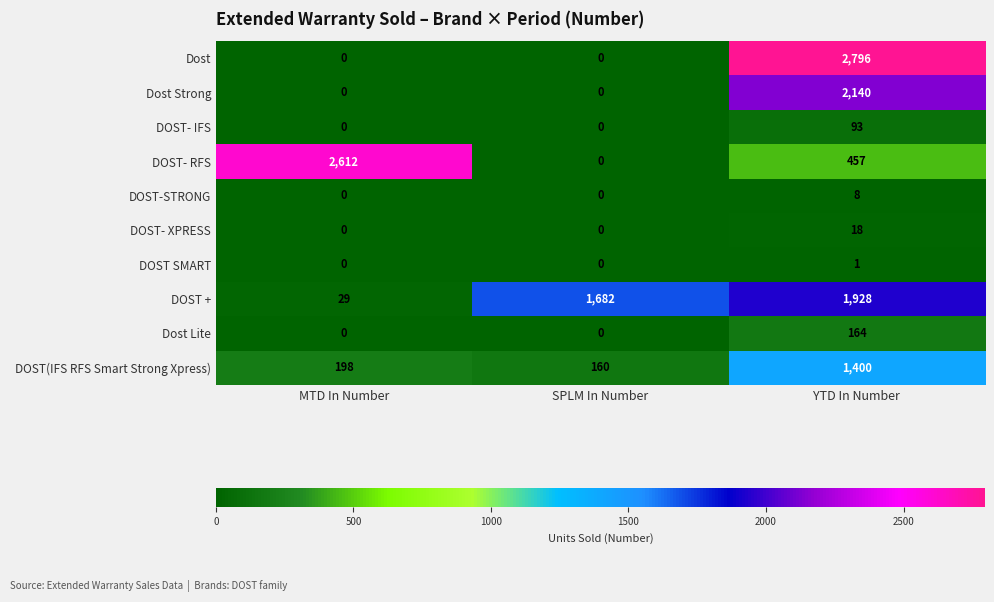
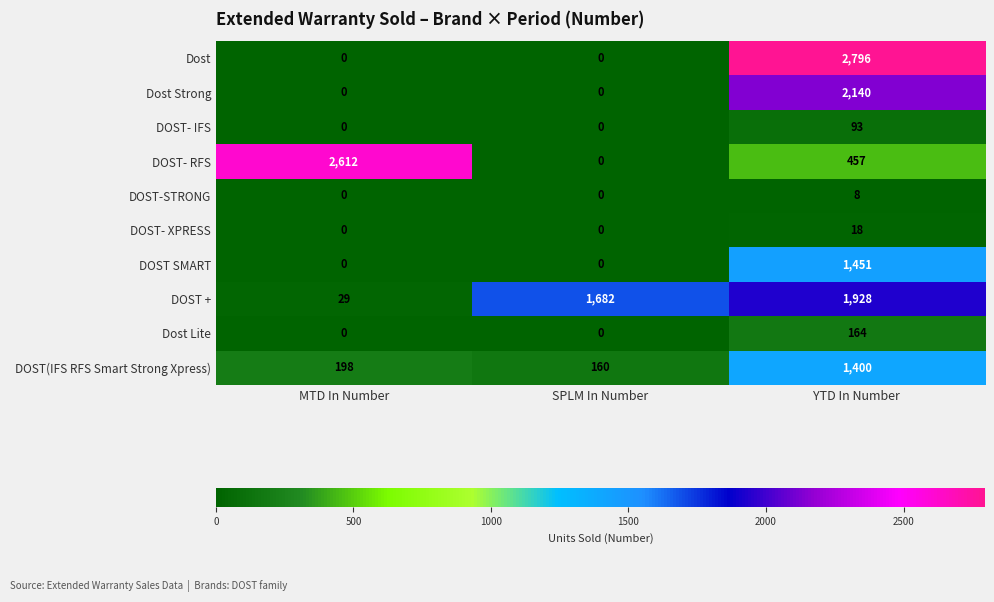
DOST SMART, YTD In Number: 1 -> 1,451
